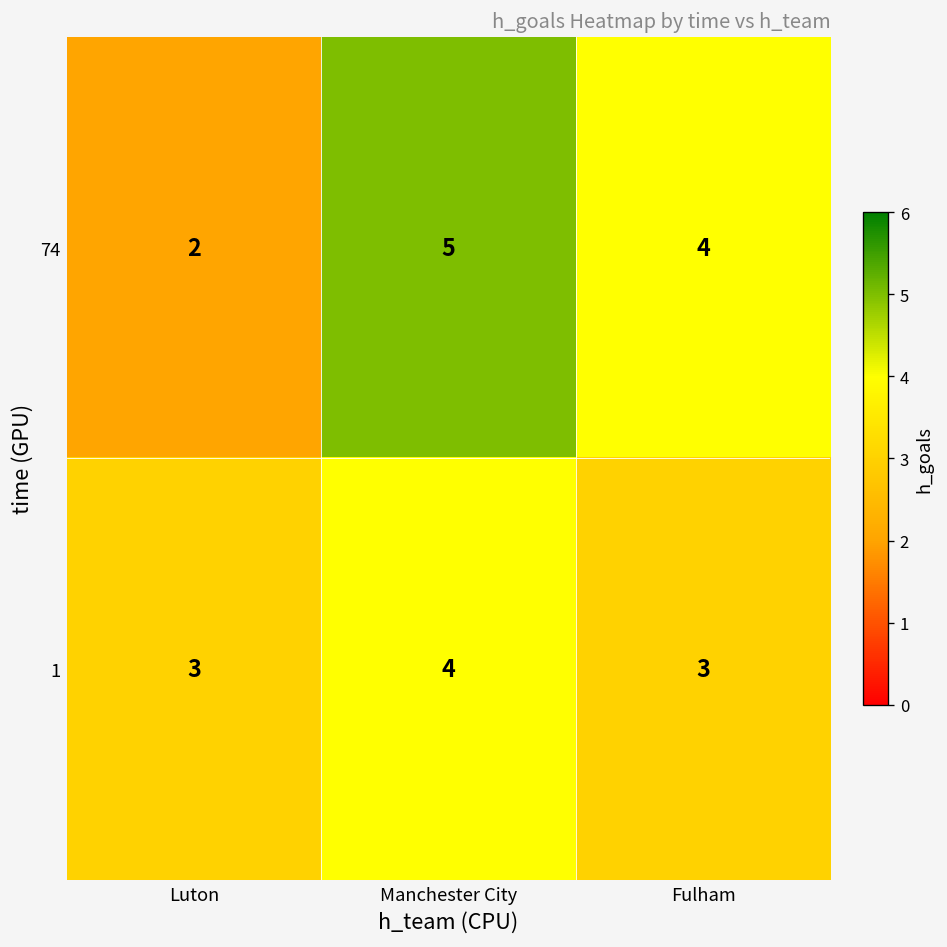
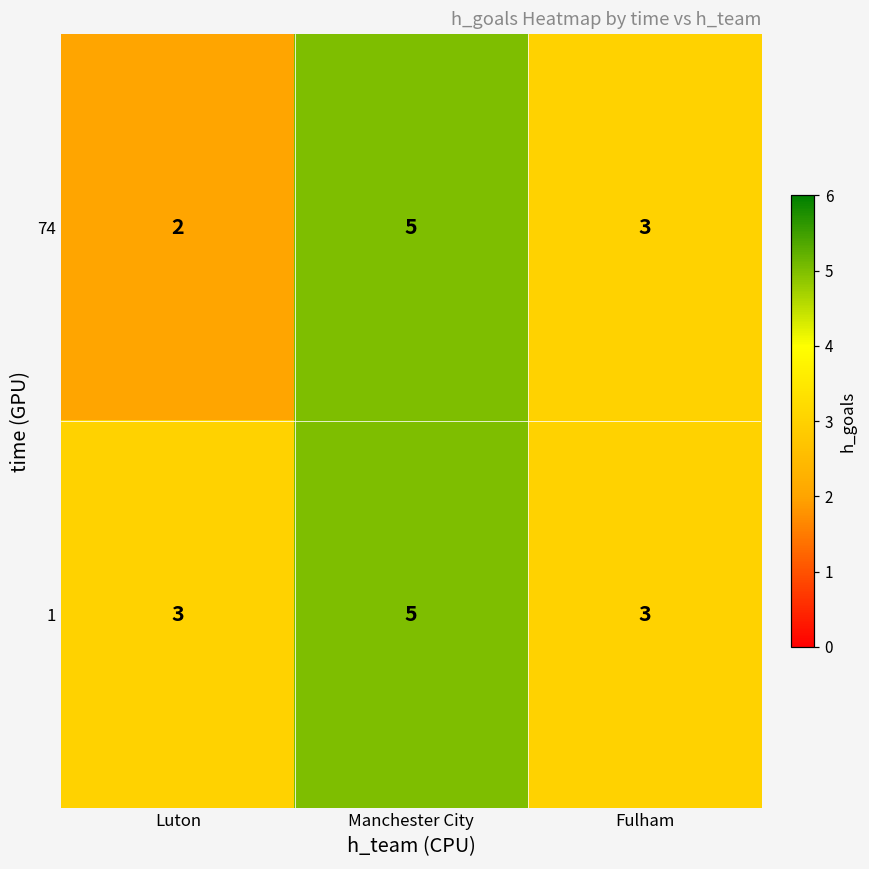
74, Fulham: 4 -> 3
1, Manchester City: 4 -> 5
